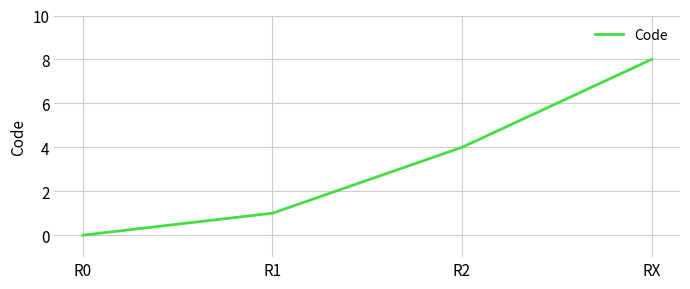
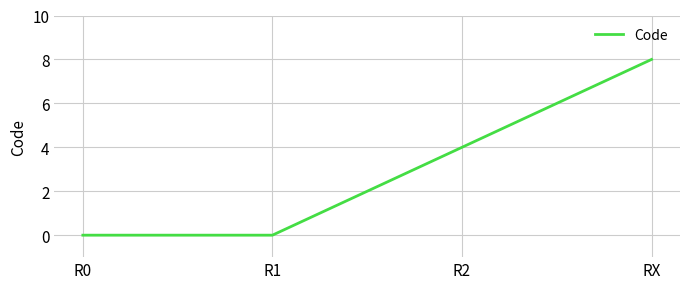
R1: 1 -> 0
